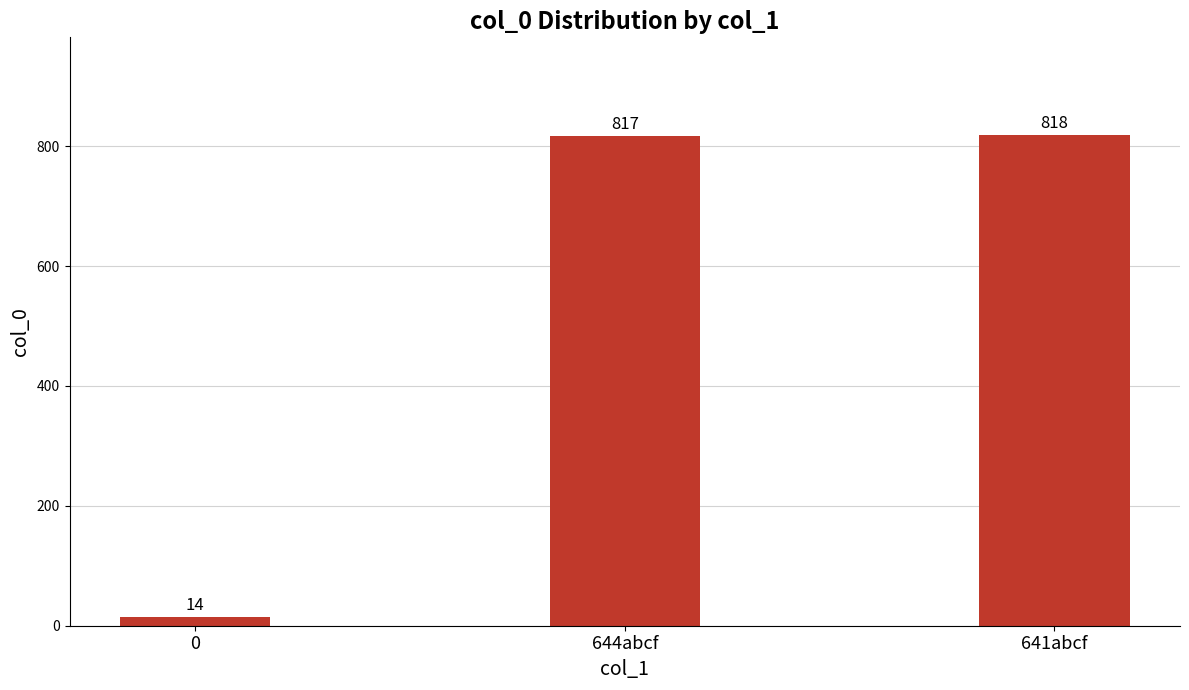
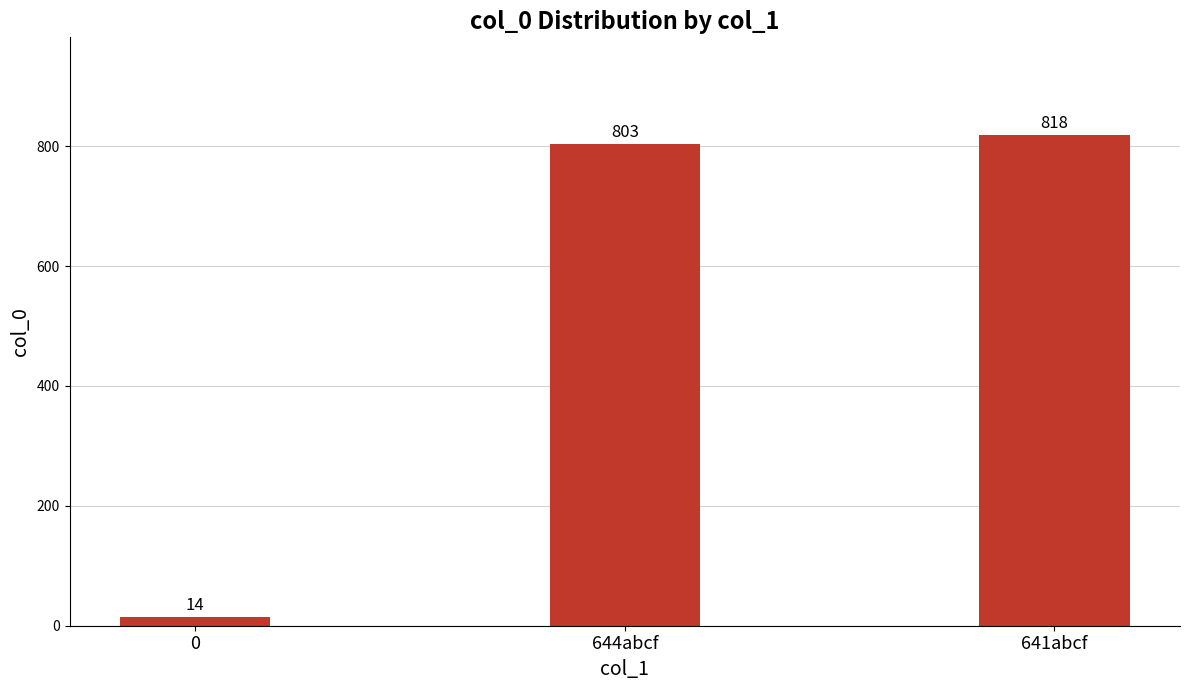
644abcf: 817 -> 803
